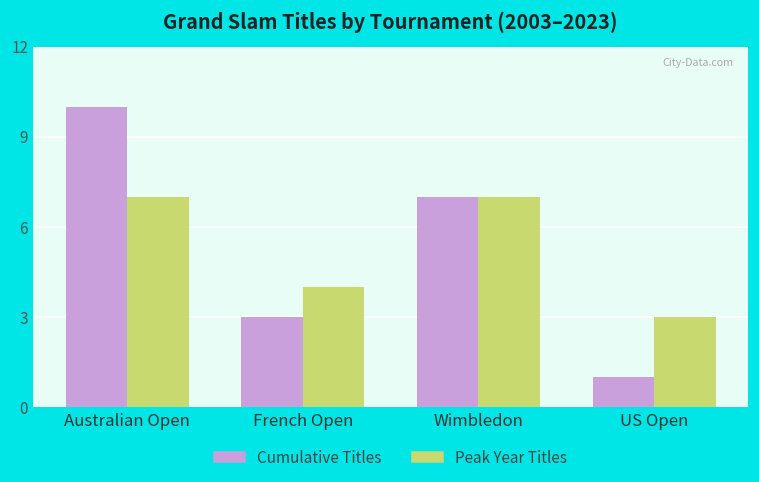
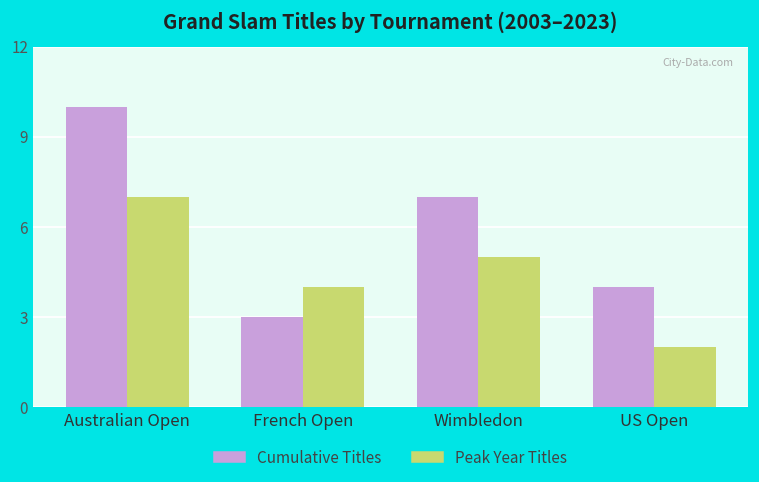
Peak Year Titles, Wimbledon: 7 -> 5
Cumulative Titles, US Open: 1 -> 4
Peak Year Titles, US Open: 3 -> 2
